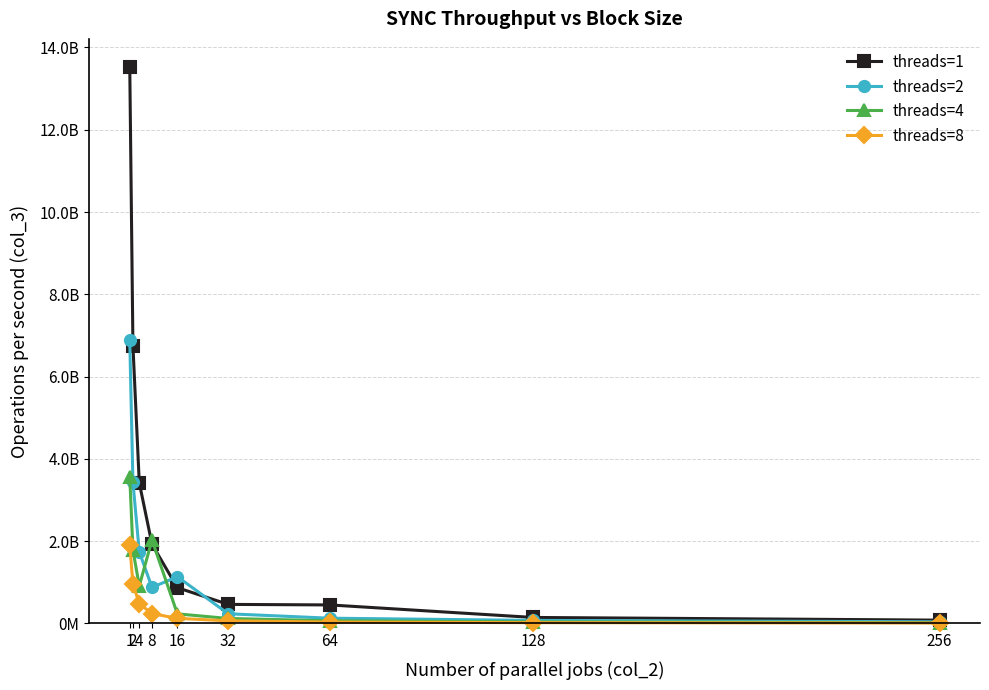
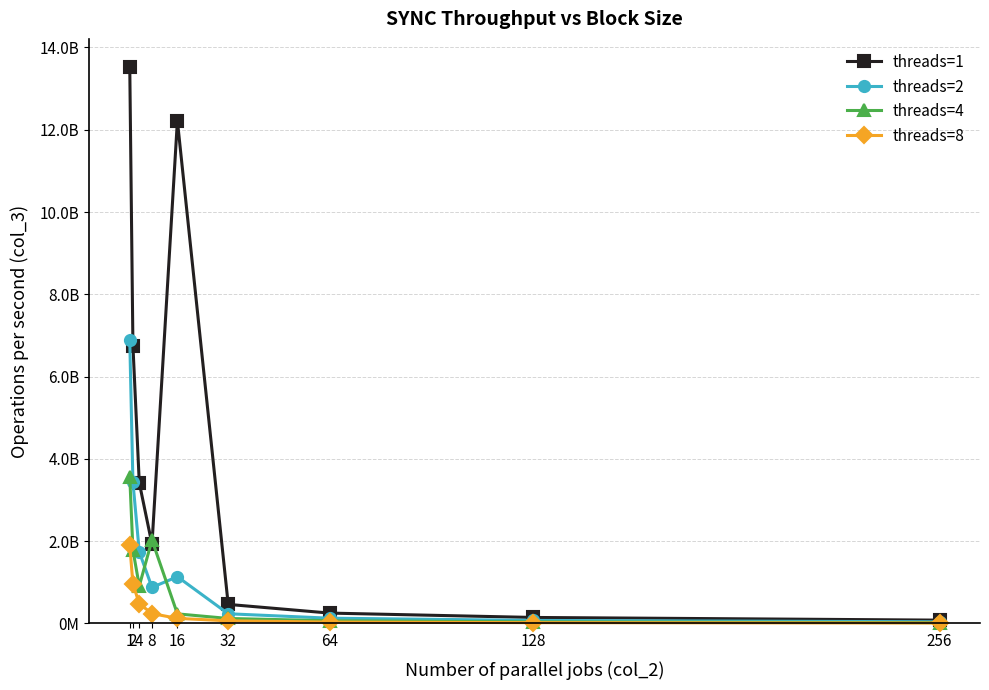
threads=1, 16: 900000000 -> 12200000000
threads=1, 64: 500000000 -> 300000000
